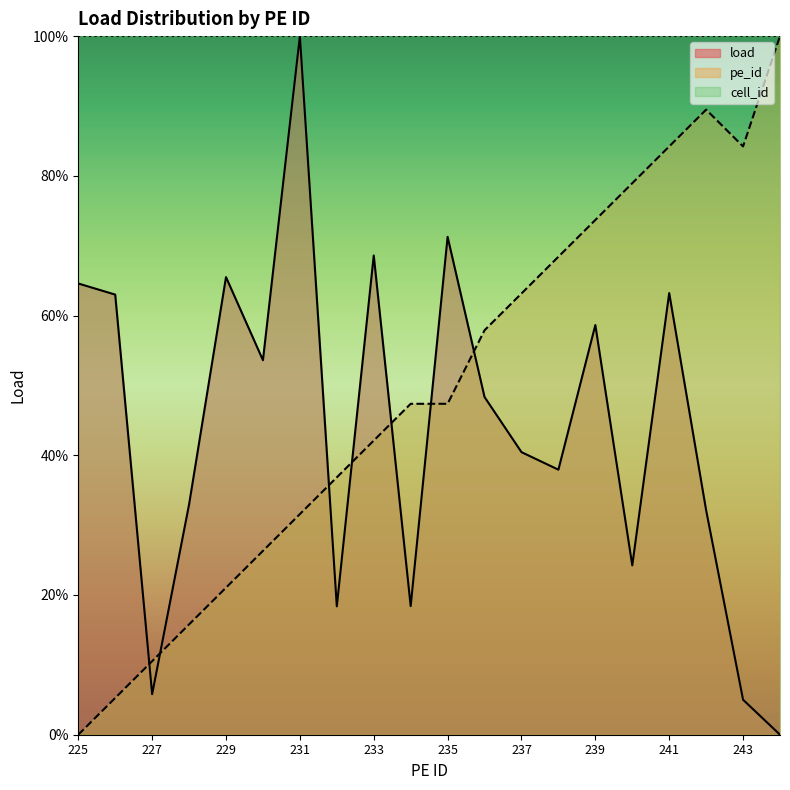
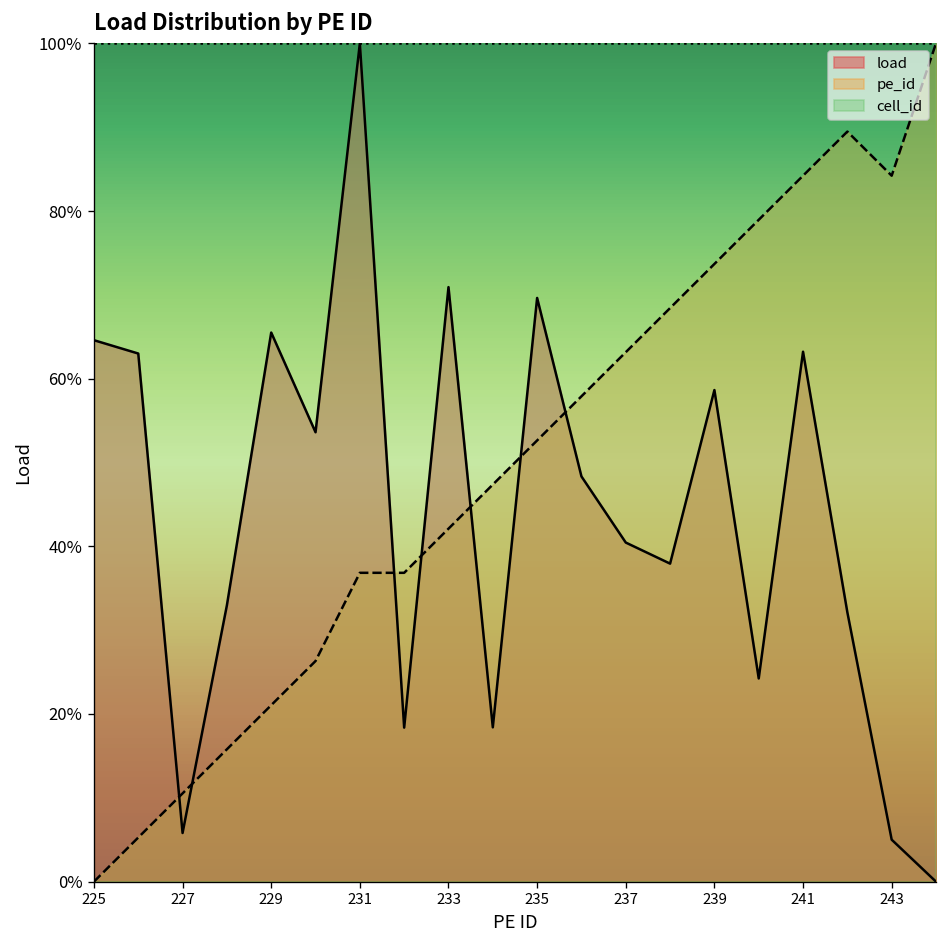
pe_id, 231: 32% -> 37%
load, 233: 69% -> 71%
load, 235: 71% -> 70%
pe_id, 235: 47% -> 53%
